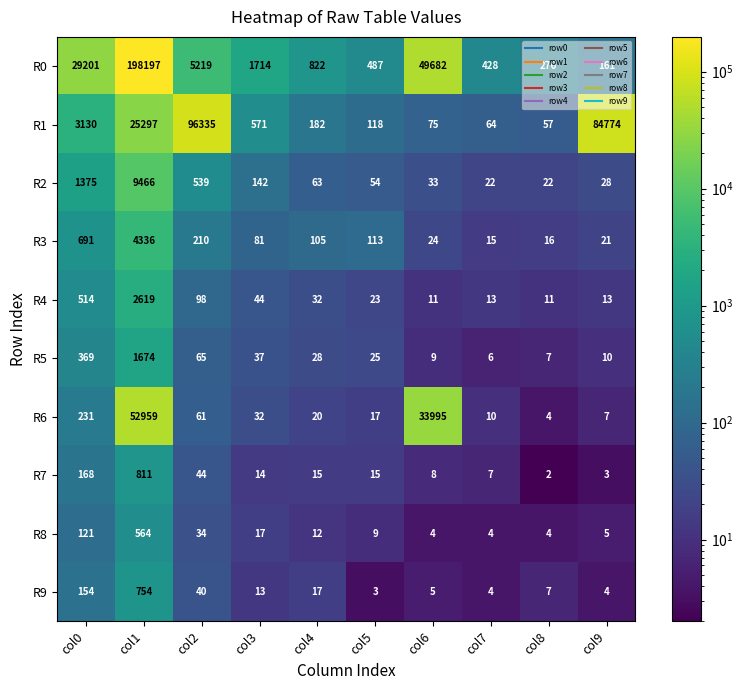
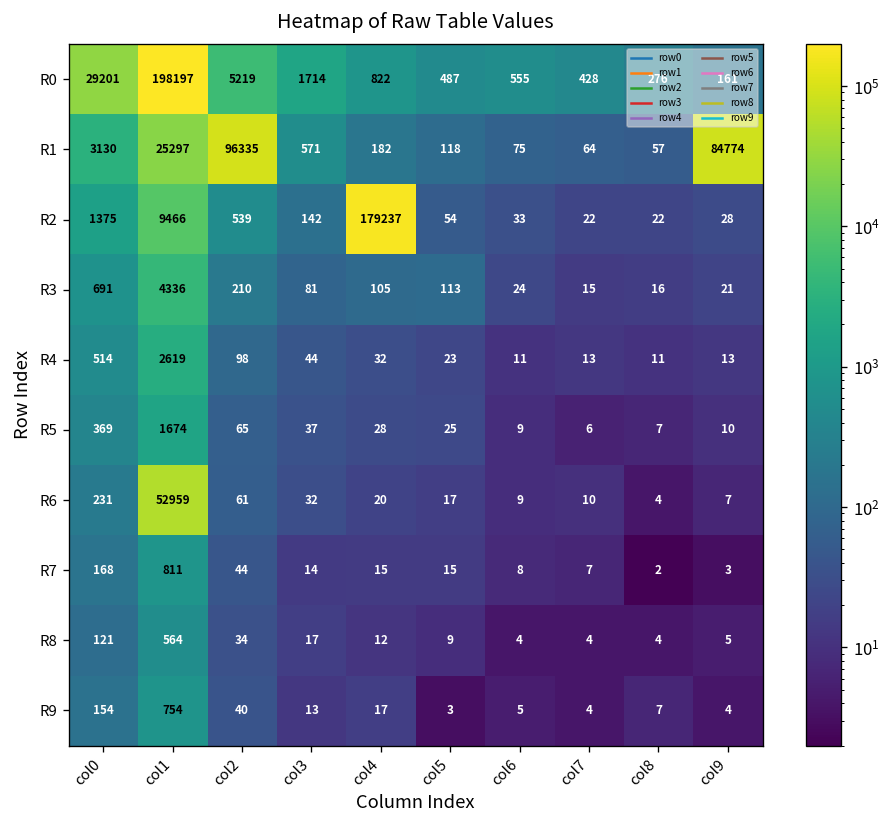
R0, col6: 49682 -> 555
R2, col4: 63 -> 179237
R6, col6: 33995 -> 9
